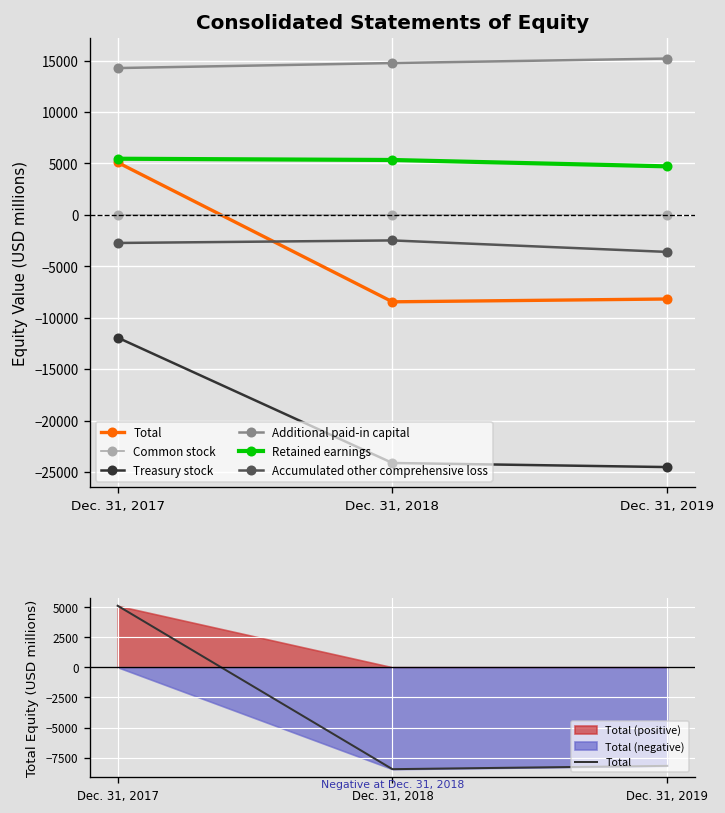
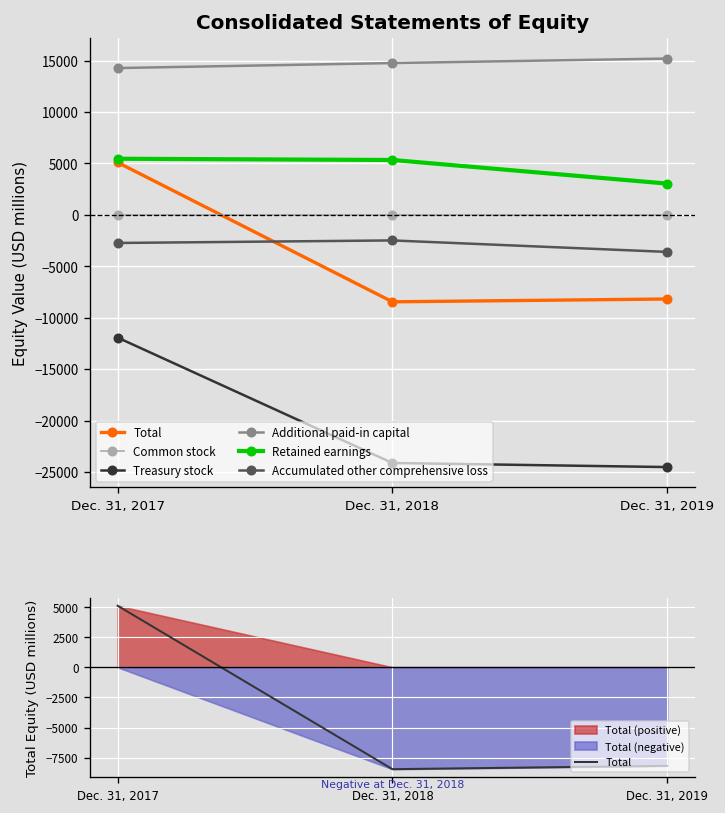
Consolidated Statements of Equity, Retained earnings, Dec. 31, 2019: 5000 -> 3000
